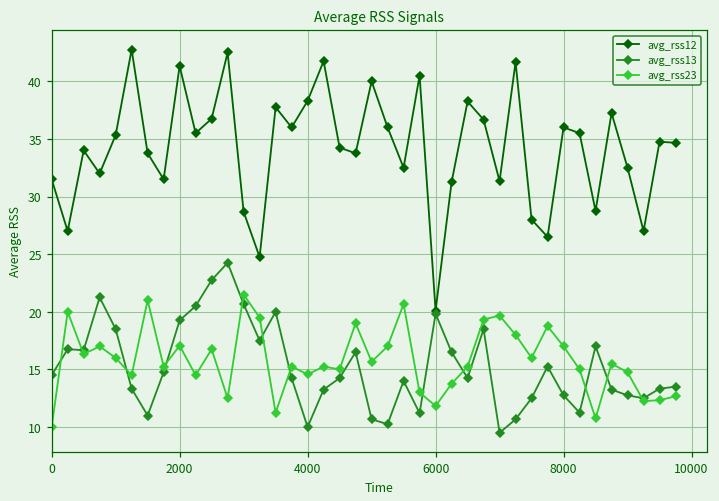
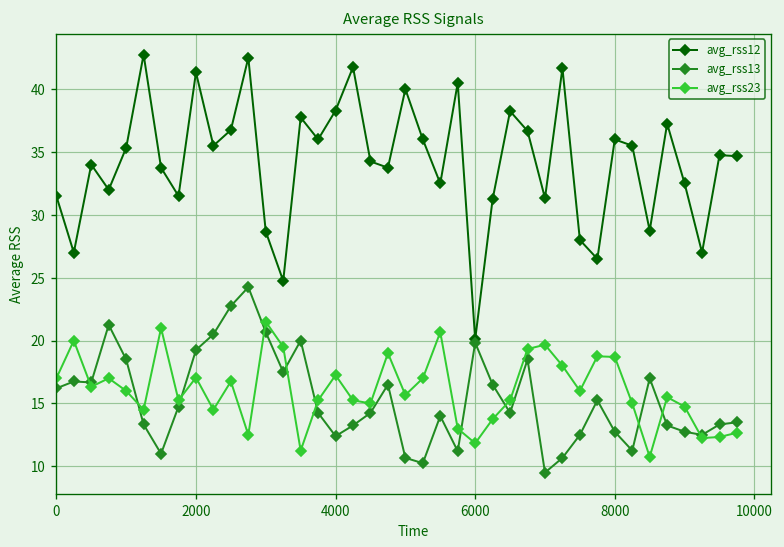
avg_rss13, 0: 14.5 -> 16.2
avg_rss23, 0: 10 -> 17
avg_rss13, 4000: 10.0 -> 12.4
avg_rss23, 4000: 14.6 -> 17.3
avg_rss23, 8000: 17.0 -> 18.7
